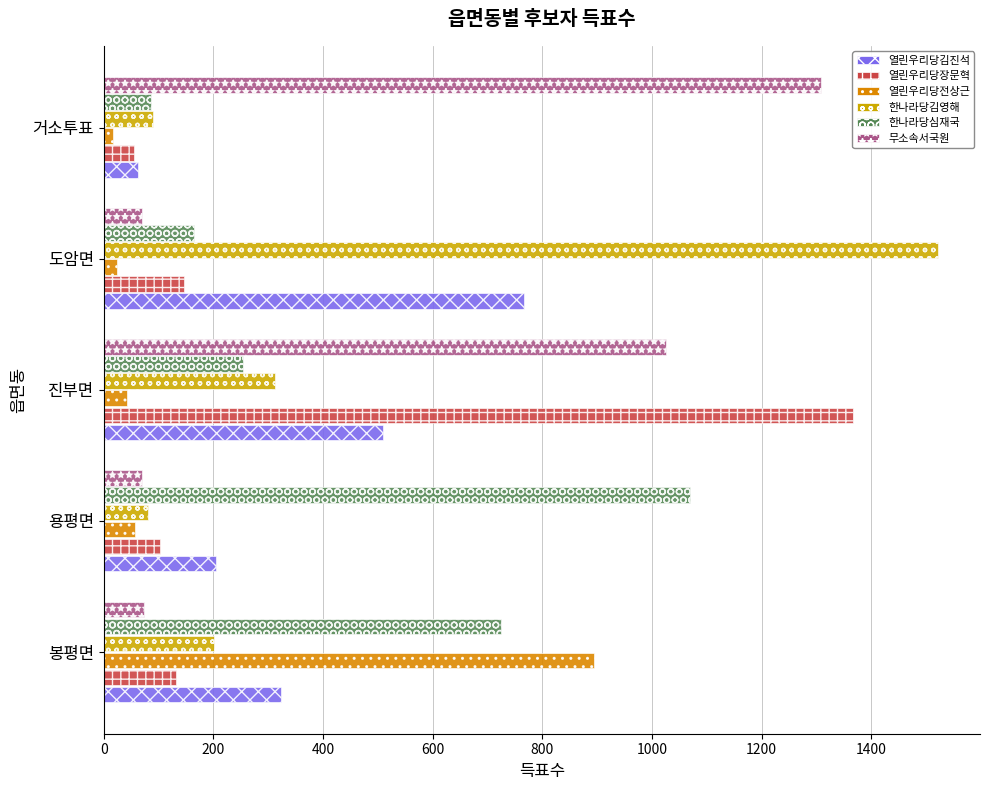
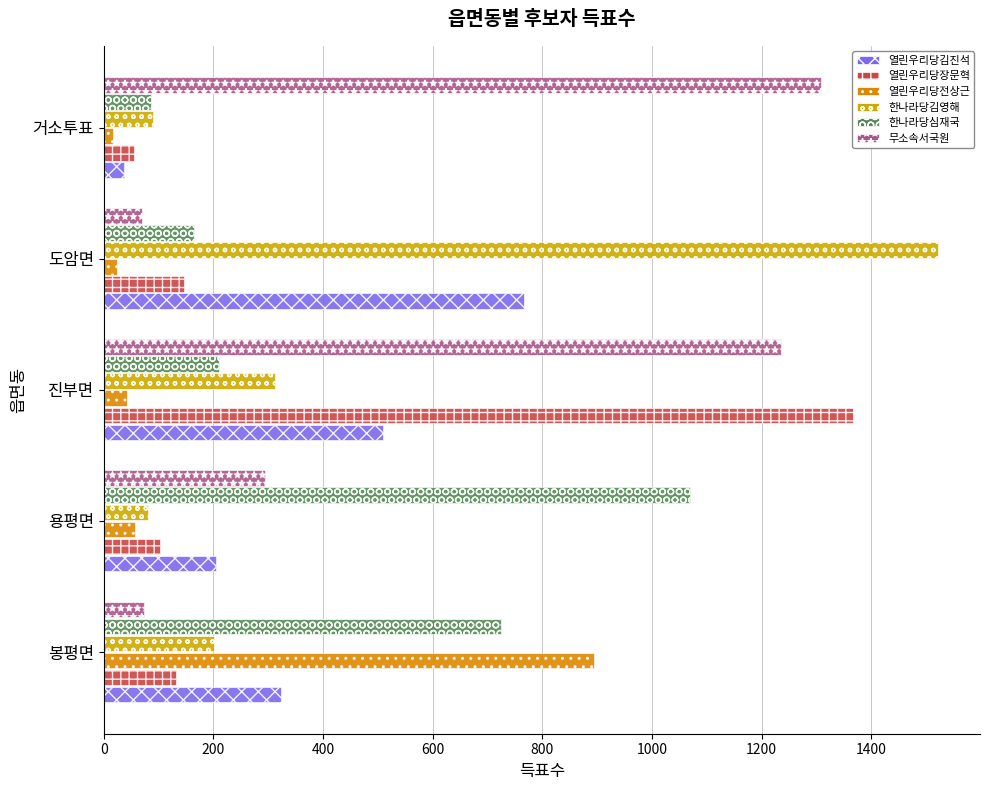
열린우리당김진석, 거소투표: 60 -> 40
무소속서국원, 진부면: 1030 -> 1240
한나라당심재국, 진부면: 250 -> 210
무소속서국원, 용평면: 70 -> 290
